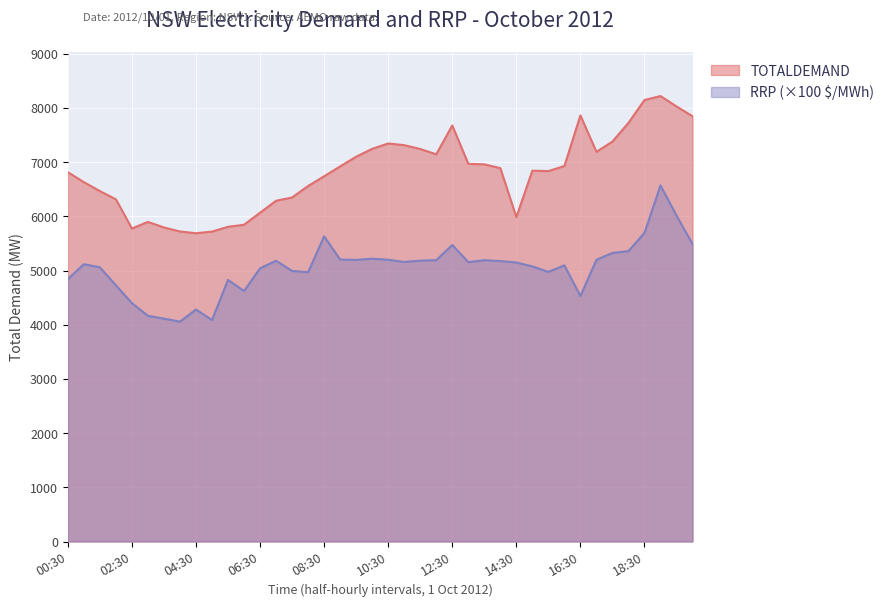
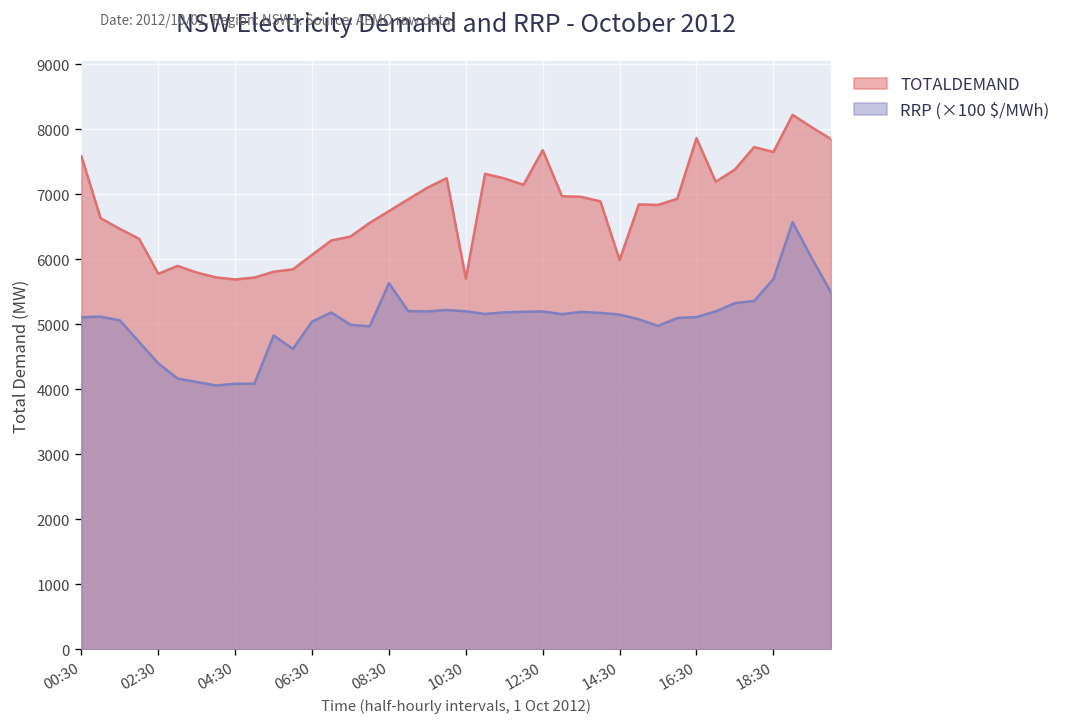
TOTALDEMAND, 00:30: 6800 -> 7600
RRP (×100 $/MWh), 00:30: 4800 -> 5100
RRP (×100 $/MWh), 04:30: 4300 -> 4100
TOTALDEMAND, 10:30: 7300 -> 5700
RRP (×100 $/MWh), 12:30: 5500 -> 5200
RRP (×100 $/MWh), 16:30: 4500 -> 5100
TOTALDEMAND, 18:30: 8100 -> 7600
